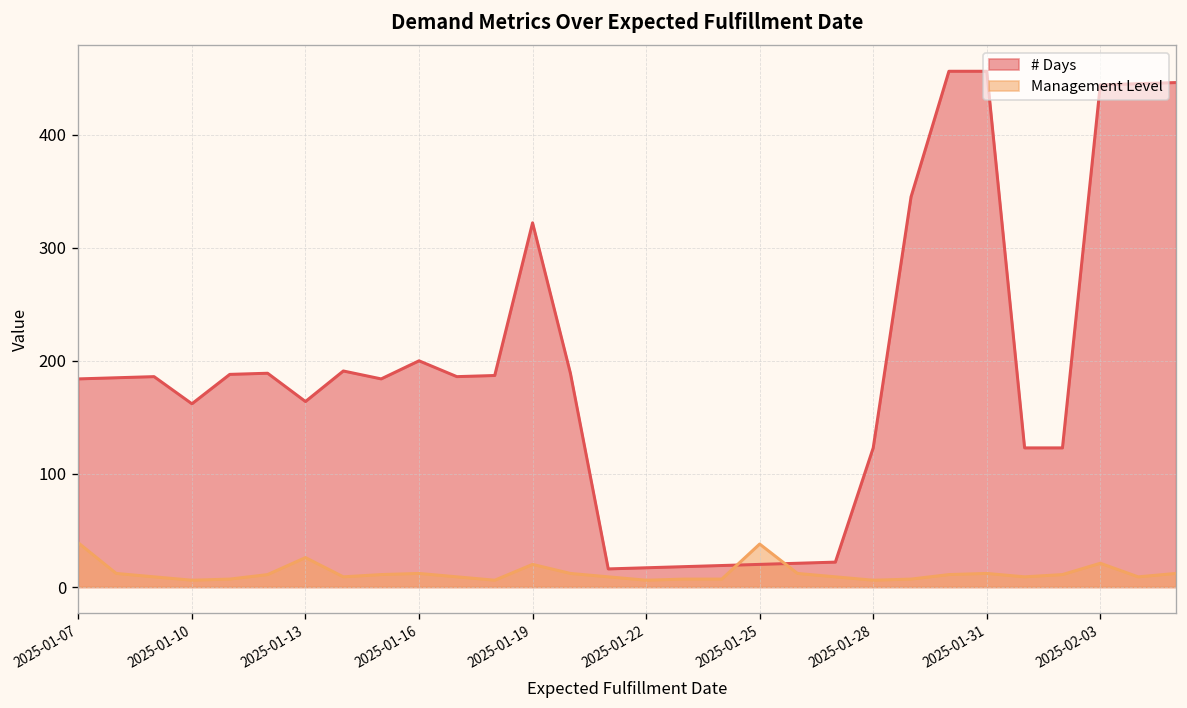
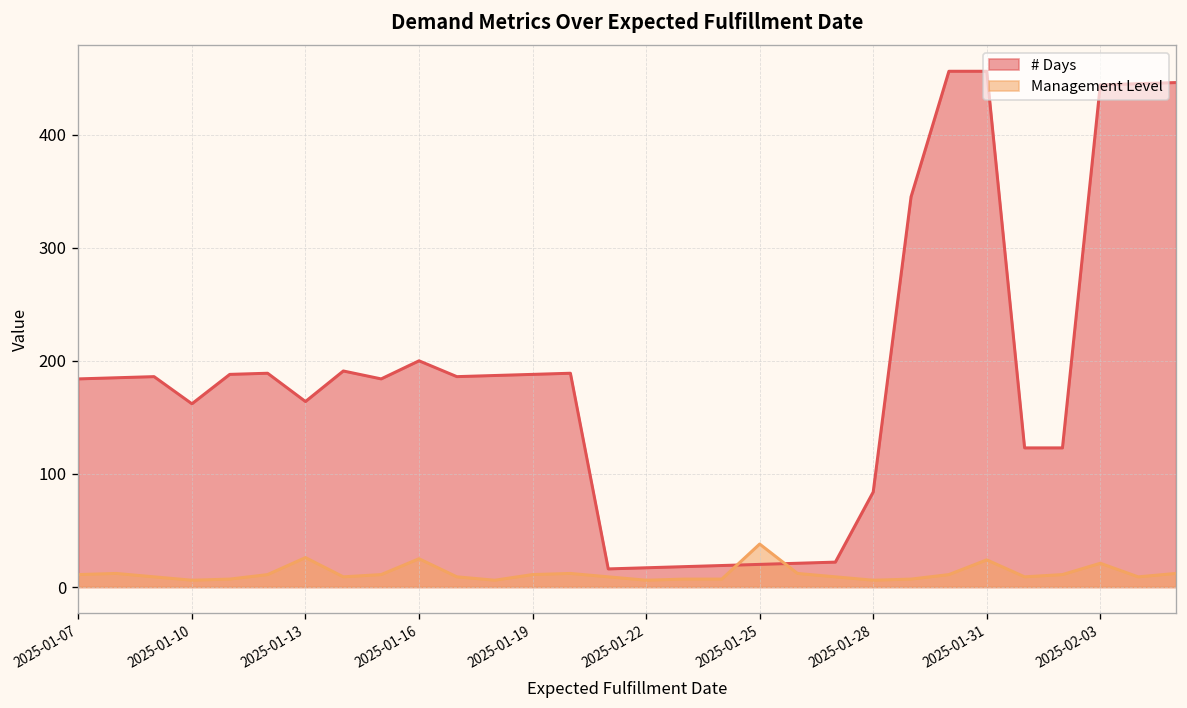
Management Level, 2025-01-07: 40 -> 10
Management Level, 2025-01-16: 10 -> 30
# Days, 2025-01-19: 320 -> 190
Management Level, 2025-01-19: 20 -> 10
# Days, 2025-01-28: 120 -> 80
Management Level, 2025-01-31: 10 -> 20
